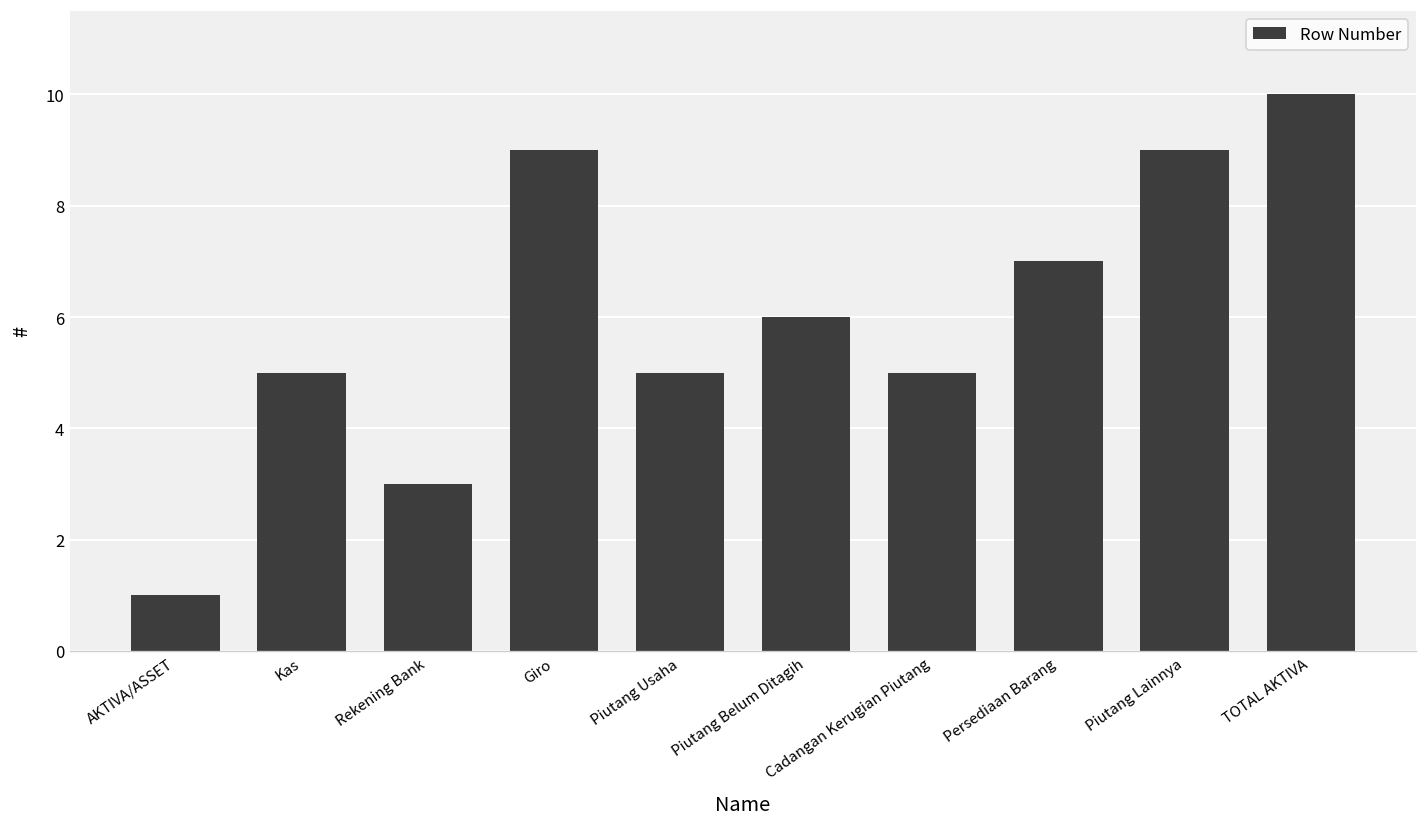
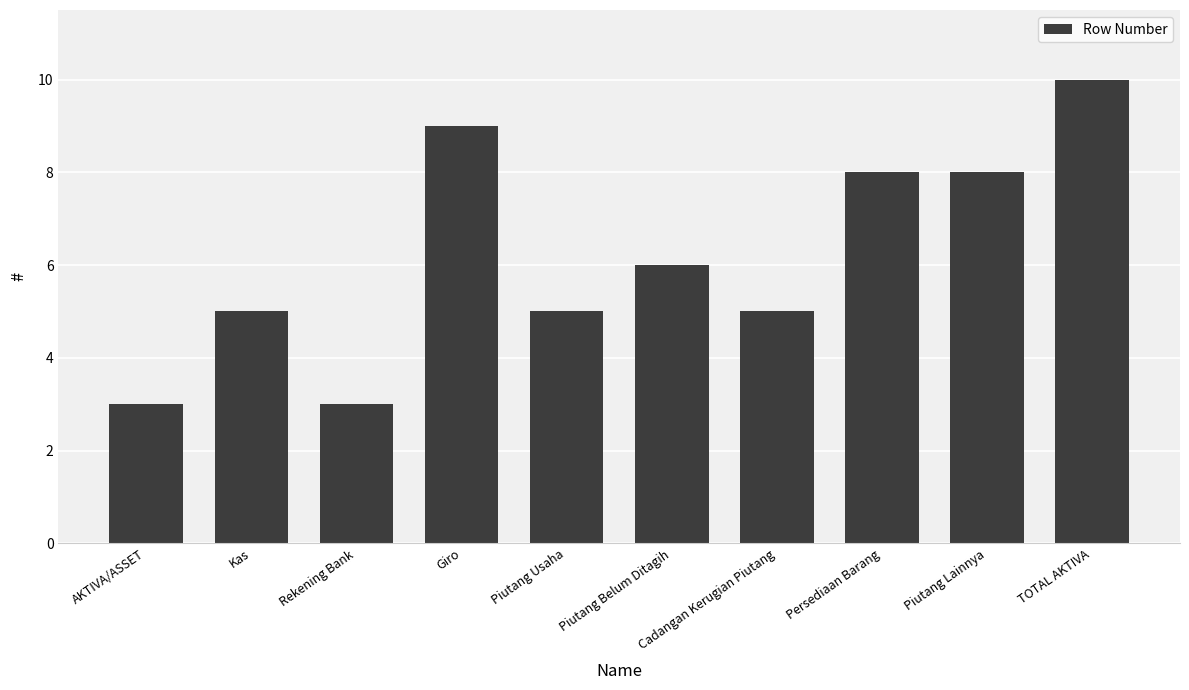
AKTIVA/ASSET: 1 -> 3
Persediaan Barang: 7 -> 8
Piutang Lainnya: 9 -> 8
